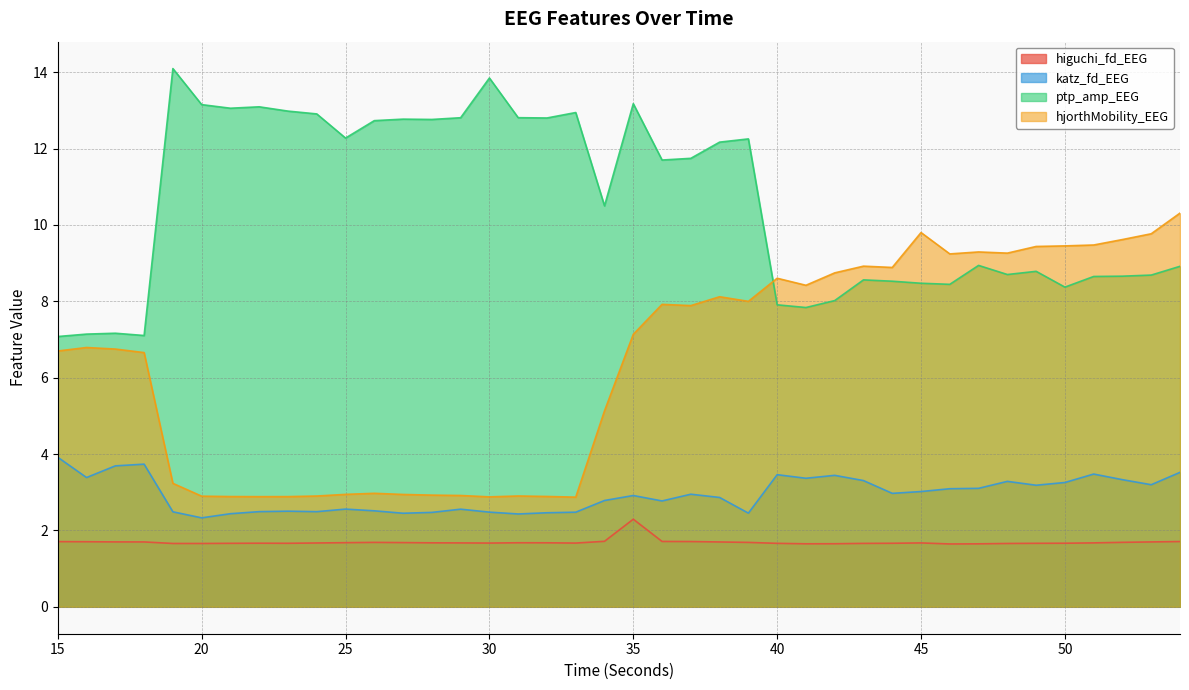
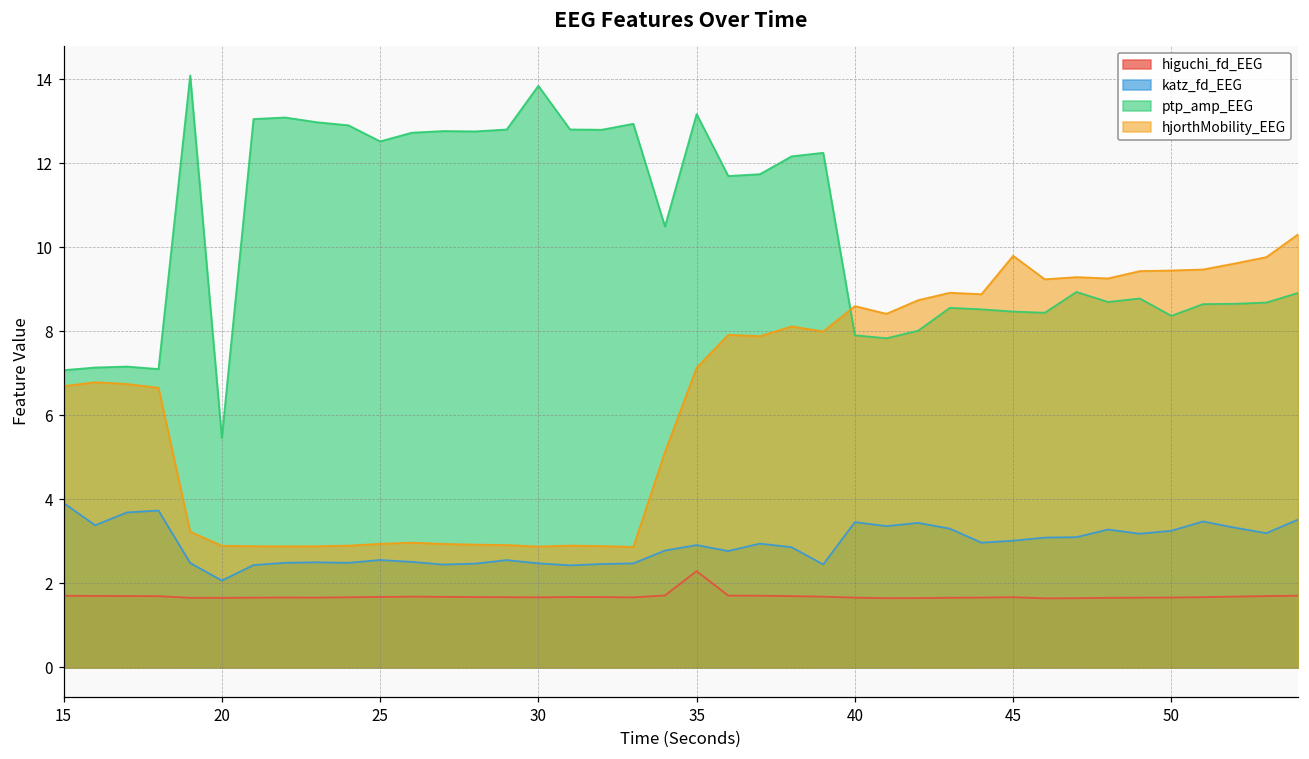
katz_fd_EEG, 20: 2.3 -> 2.1
ptp_amp_EEG, 20: 13.2 -> 5.5
ptp_amp_EEG, 25: 12.3 -> 12.5
